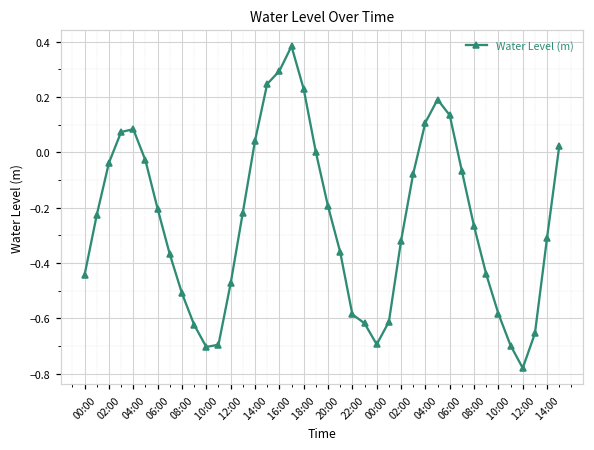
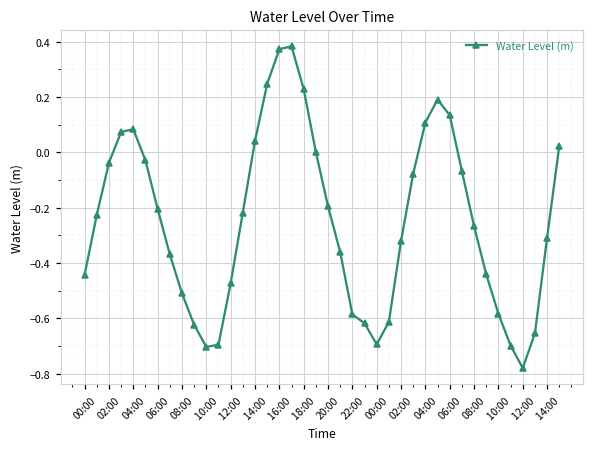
16:00: 0.29 -> 0.37
